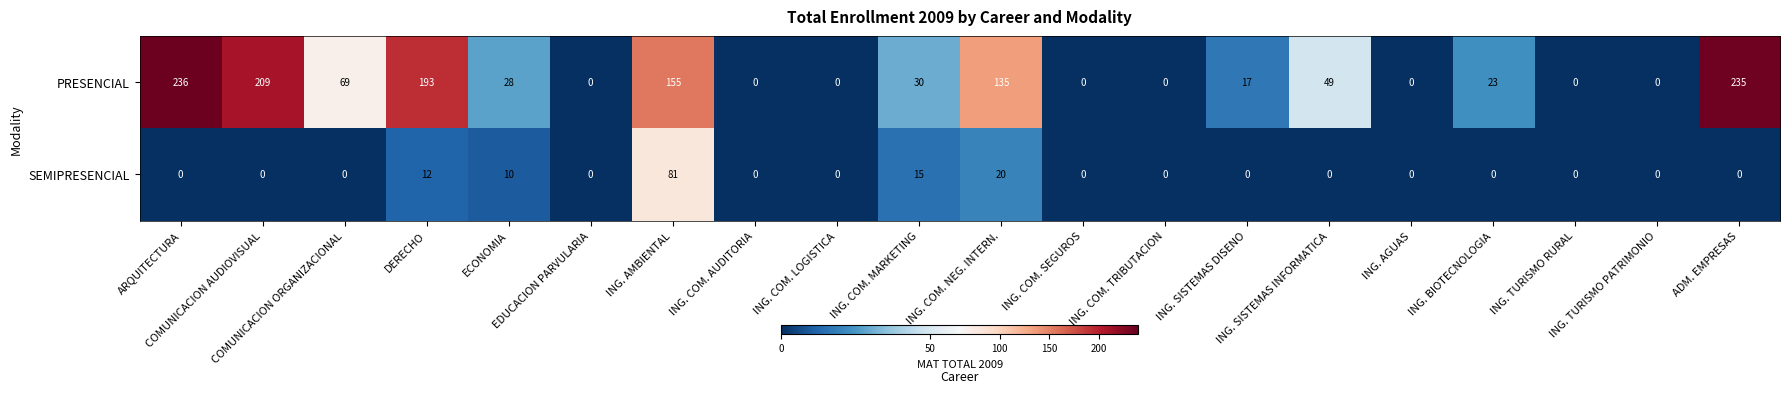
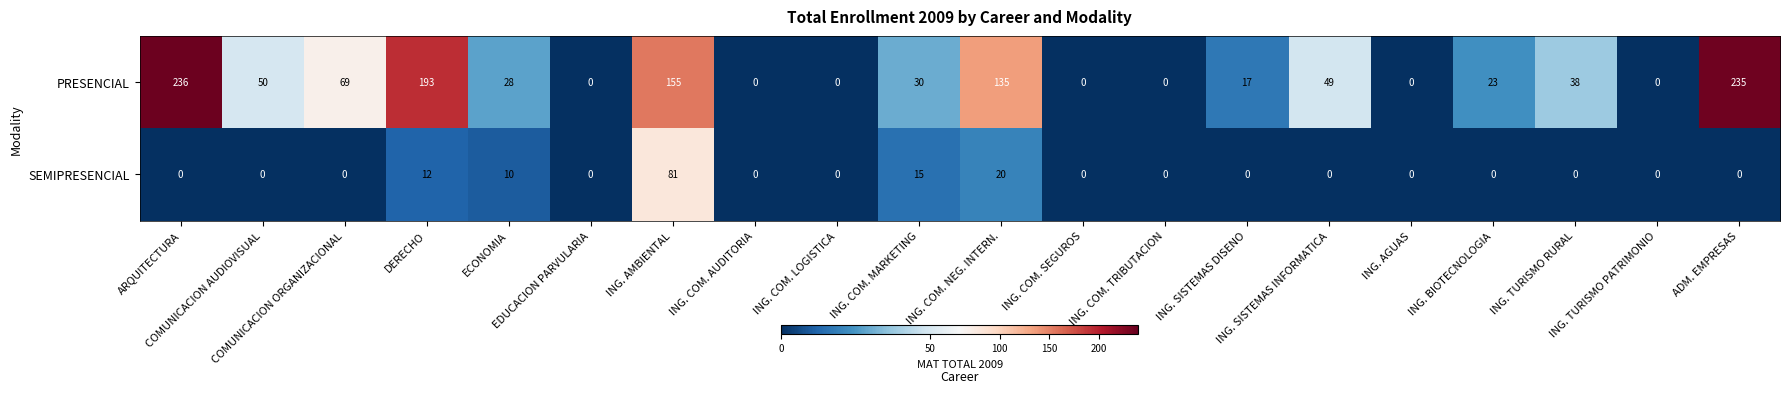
PRESENCIAL, COMUNICACION AUDIOVISUAL: 209 -> 50
PRESENCIAL, ING. TURISMO RURAL: 0 -> 38
